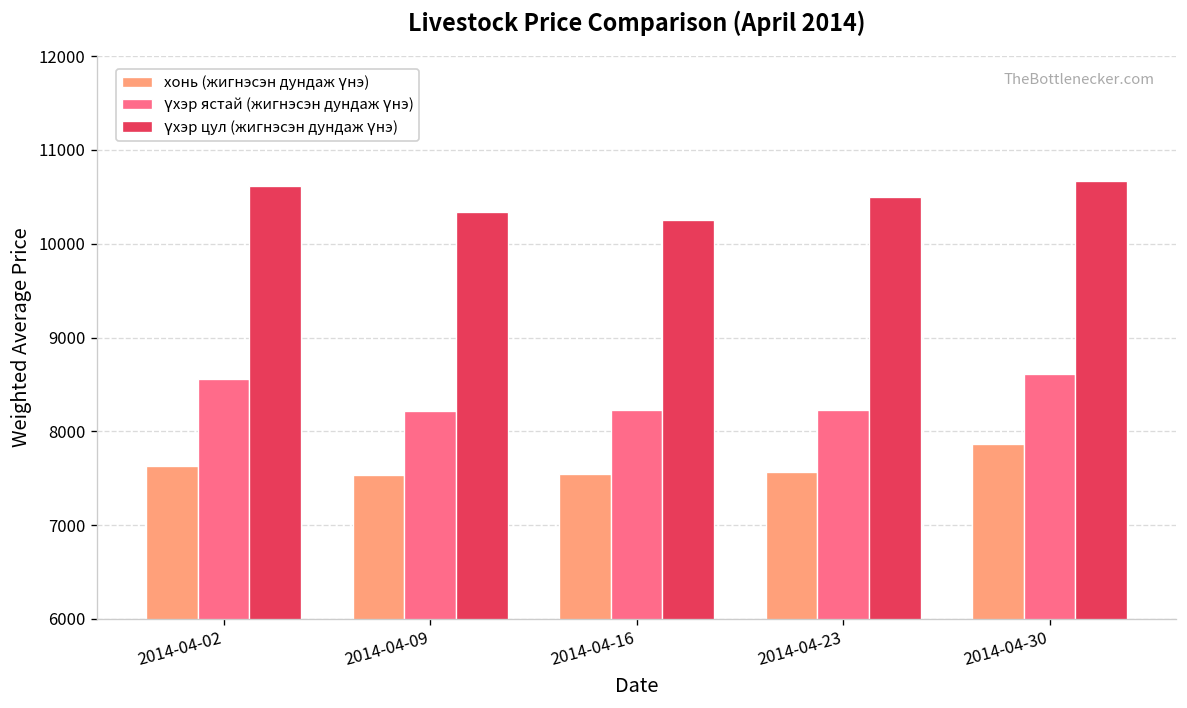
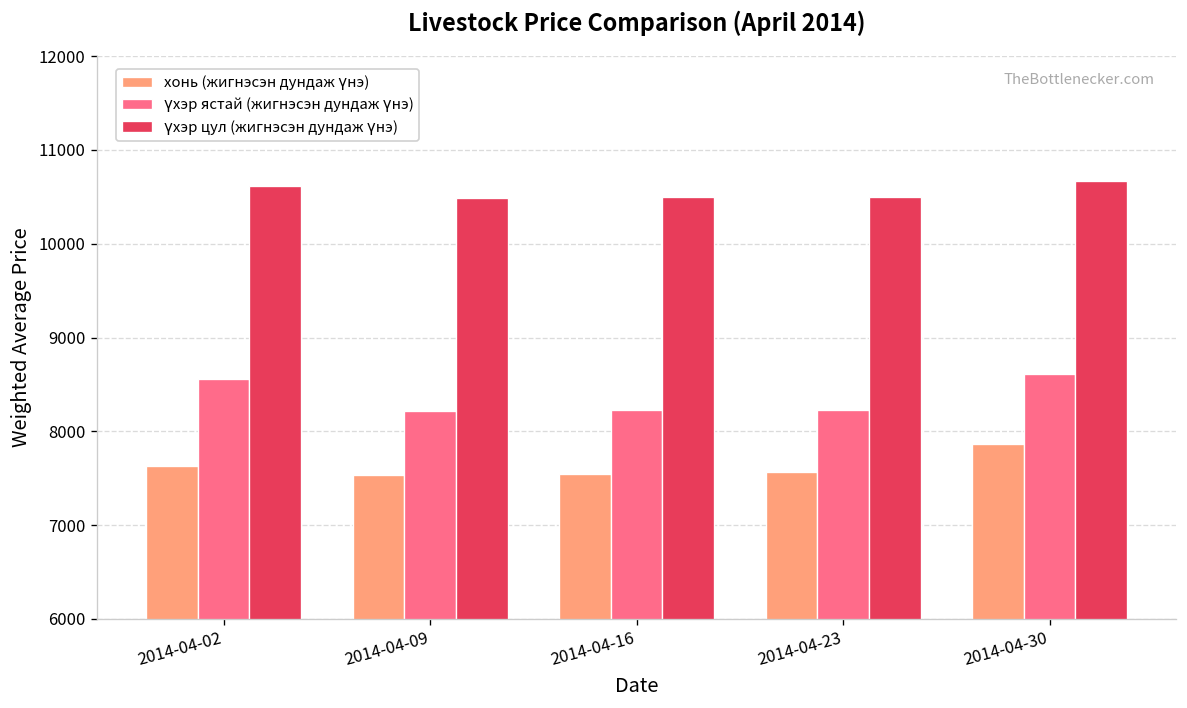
үхэр цул (жигнэсэн дундаж үнэ), 2014-04-09: 10300 -> 10500
үхэр цул (жигнэсэн дундаж үнэ), 2014-04-16: 10300 -> 10500
